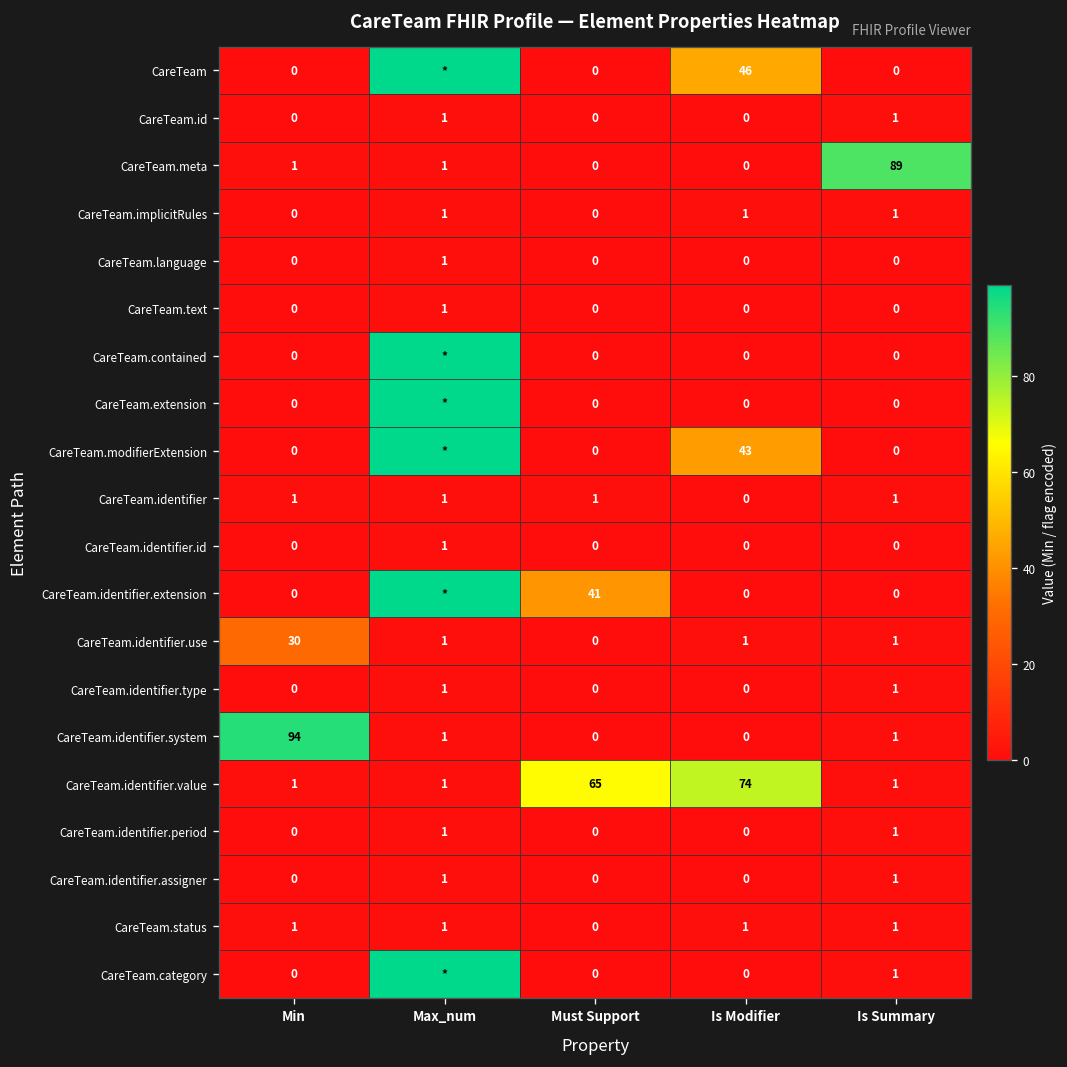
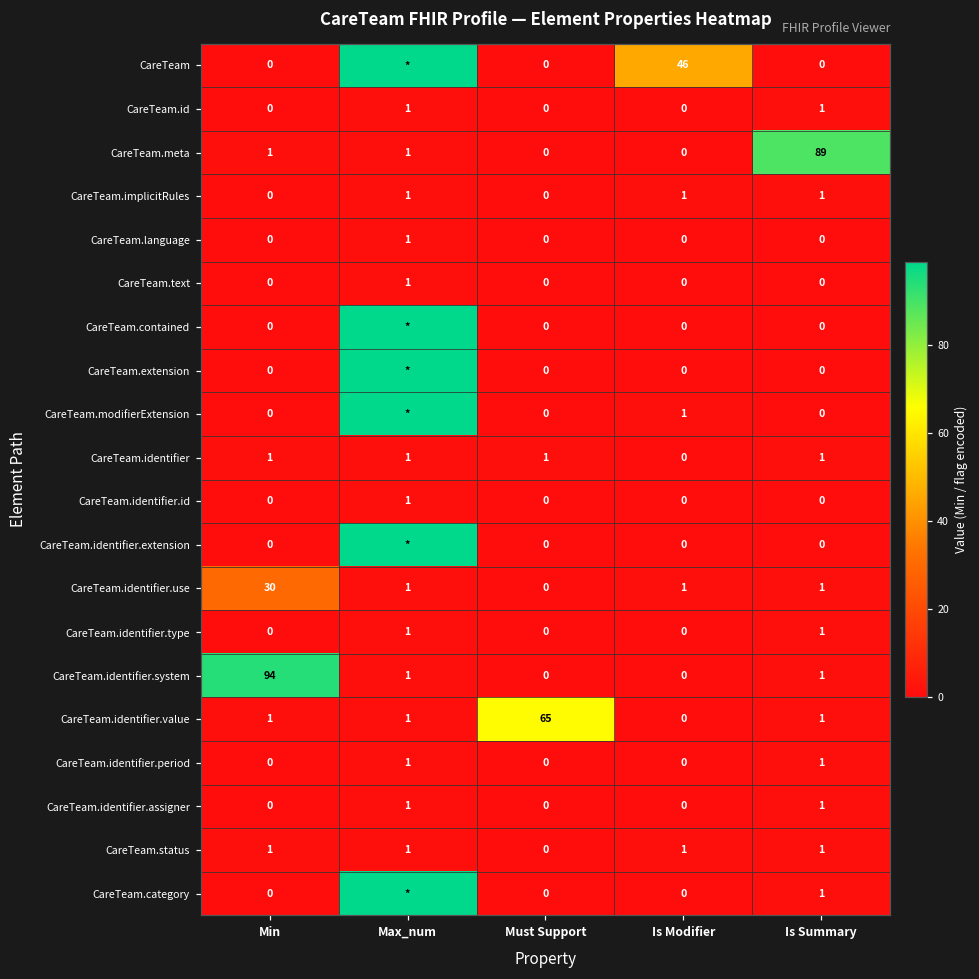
CareTeam.modifierExtension, Is Modifier: 43 -> 1
CareTeam.identifier.extension, Must Support: 41 -> 0
CareTeam.identifier.value, Is Modifier: 74 -> 0
